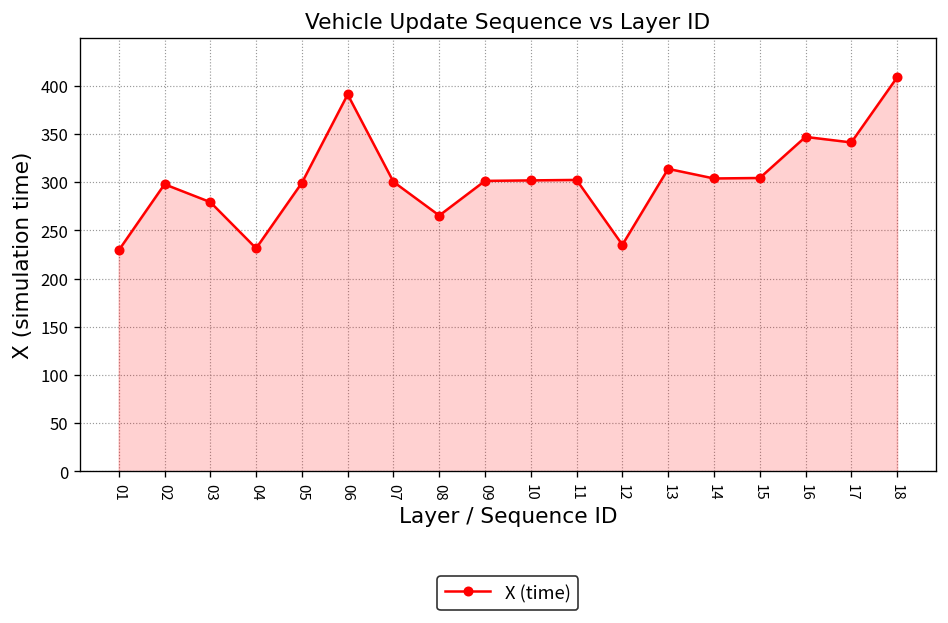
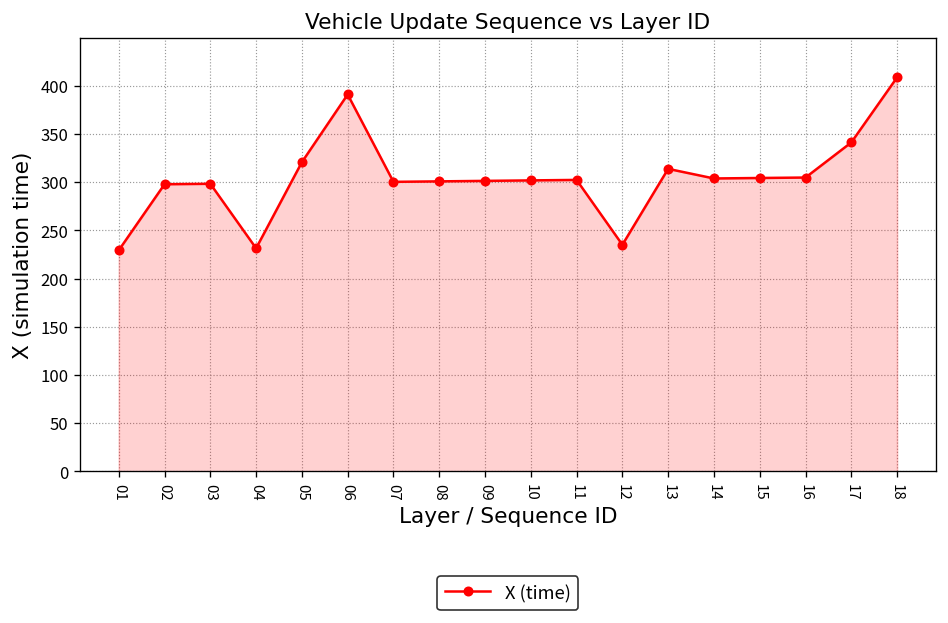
03: 280 -> 300
05: 300 -> 320
08: 270 -> 300
16: 350 -> 300
